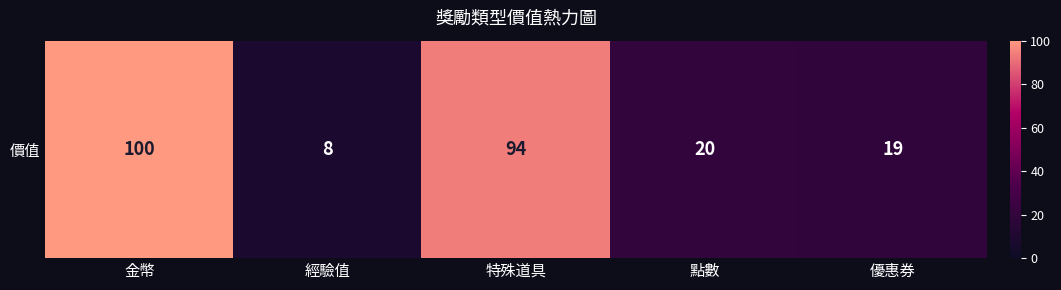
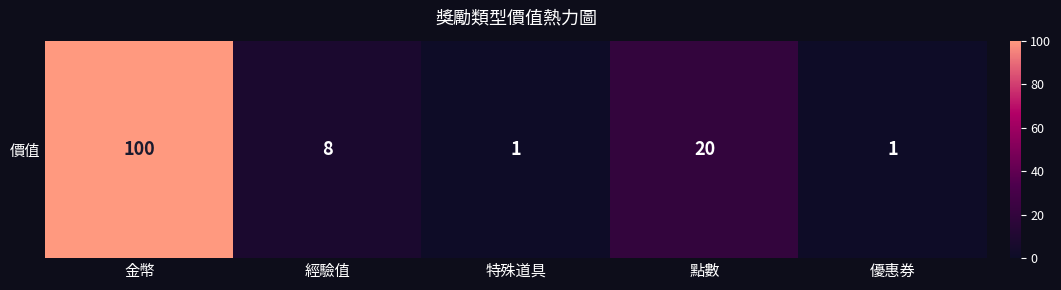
價值, 特殊道具: 94 -> 1
價值, 優惠券: 19 -> 1
